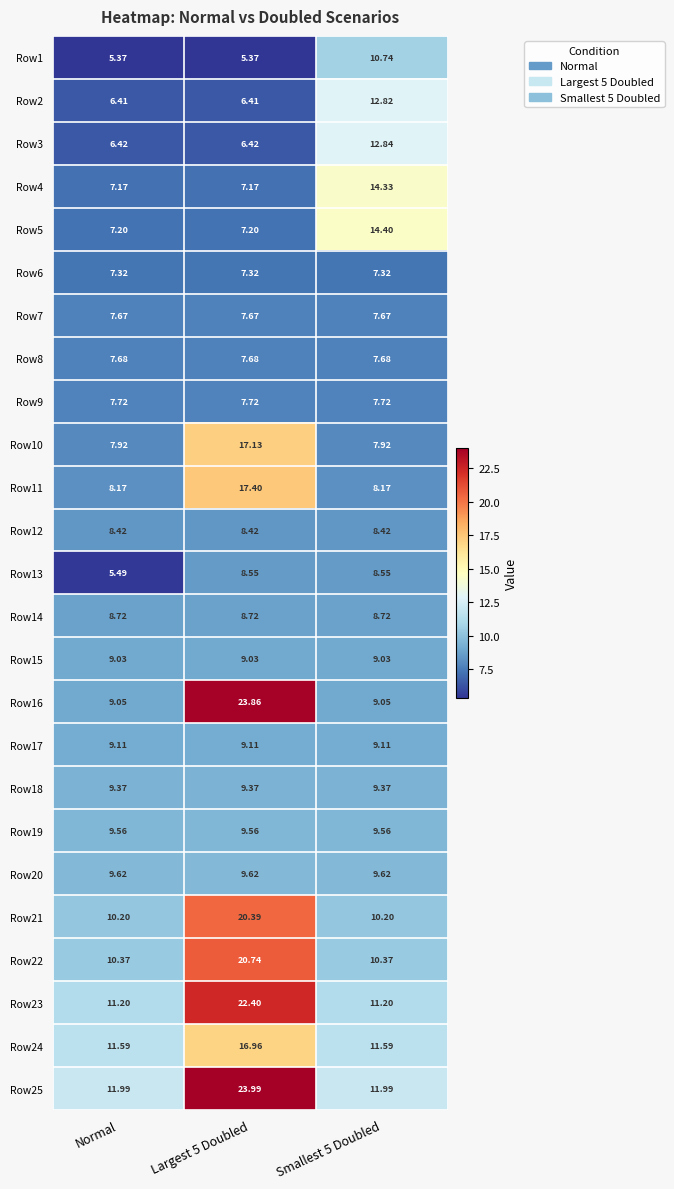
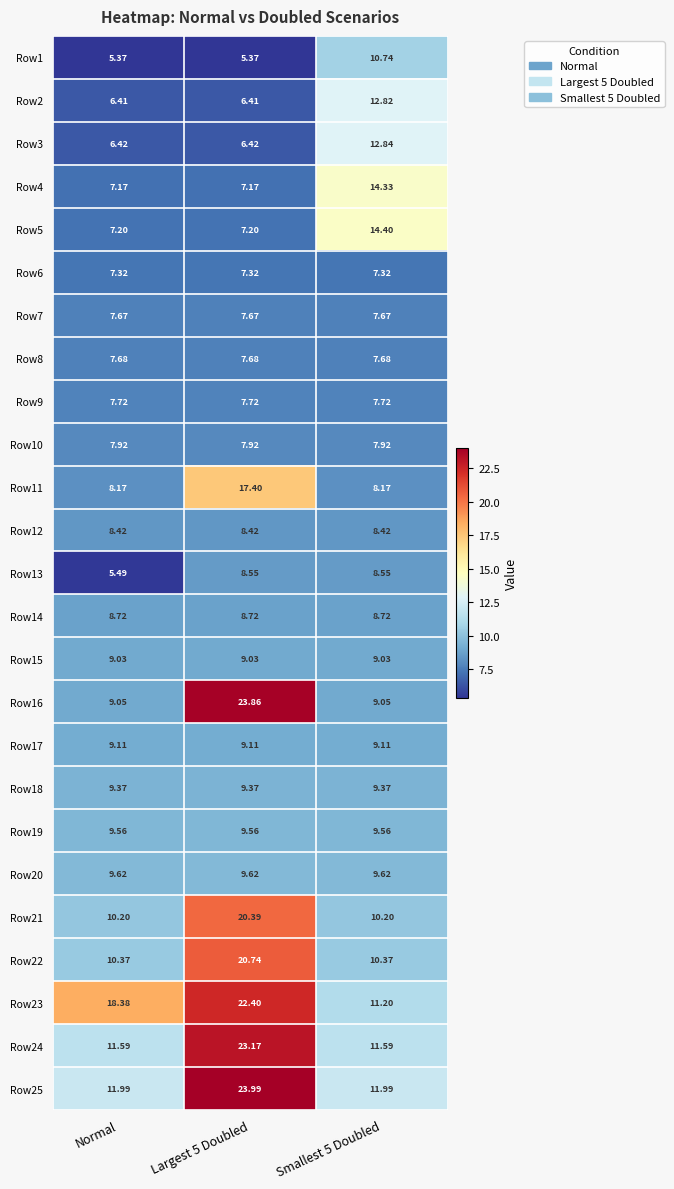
Row10, Largest 5 Doubled: 17.13 -> 7.92
Row23, Normal: 11.20 -> 18.38
Row24, Largest 5 Doubled: 16.96 -> 23.17
